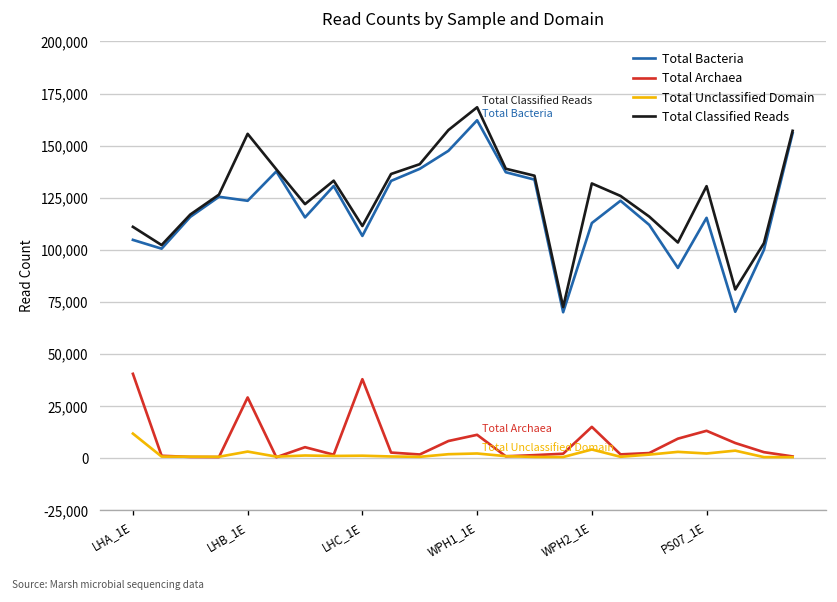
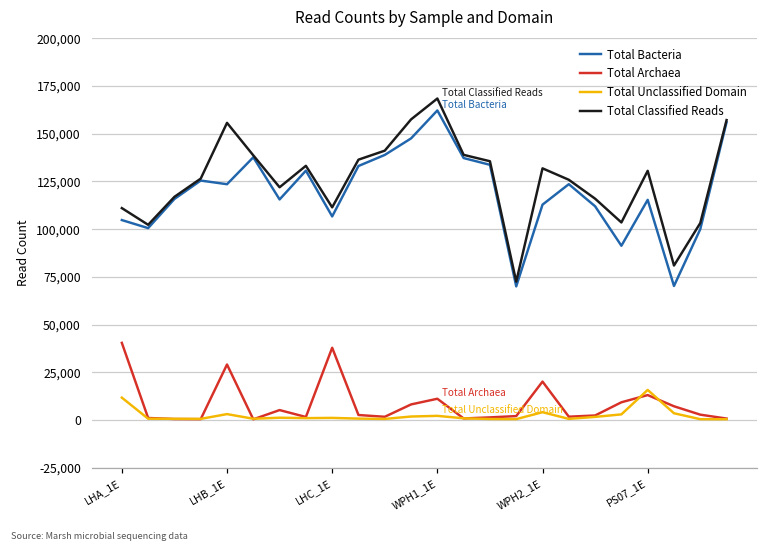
Total Archaea, WPH2_1E: 15,000 -> 20,000
Total Unclassified Domain, PS07_1E: 2,000 -> 16,000
